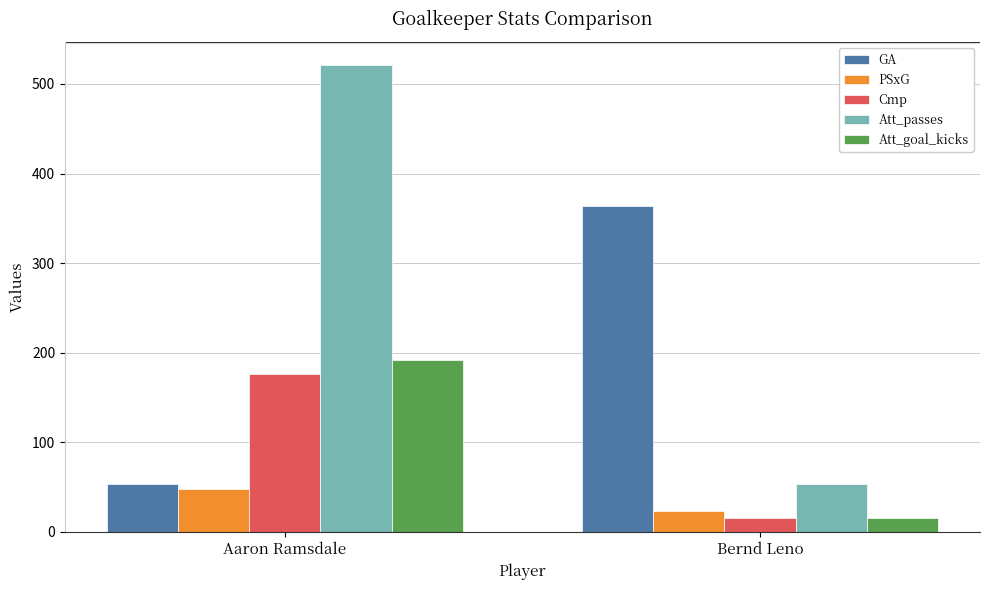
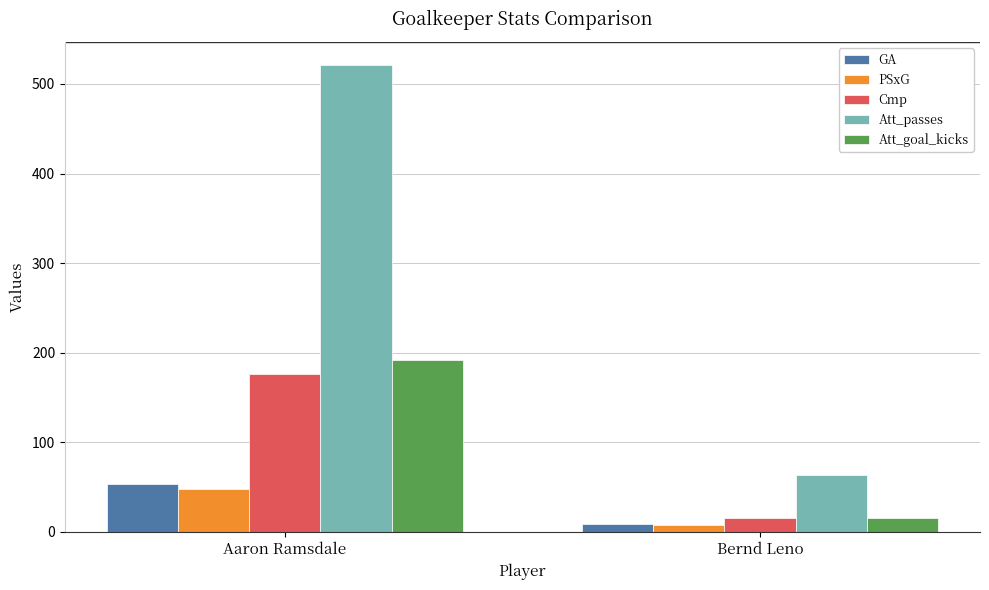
GA, Bernd Leno: 360 -> 10
PSxG, Bernd Leno: 20 -> 10
Att_passes, Bernd Leno: 50 -> 60
